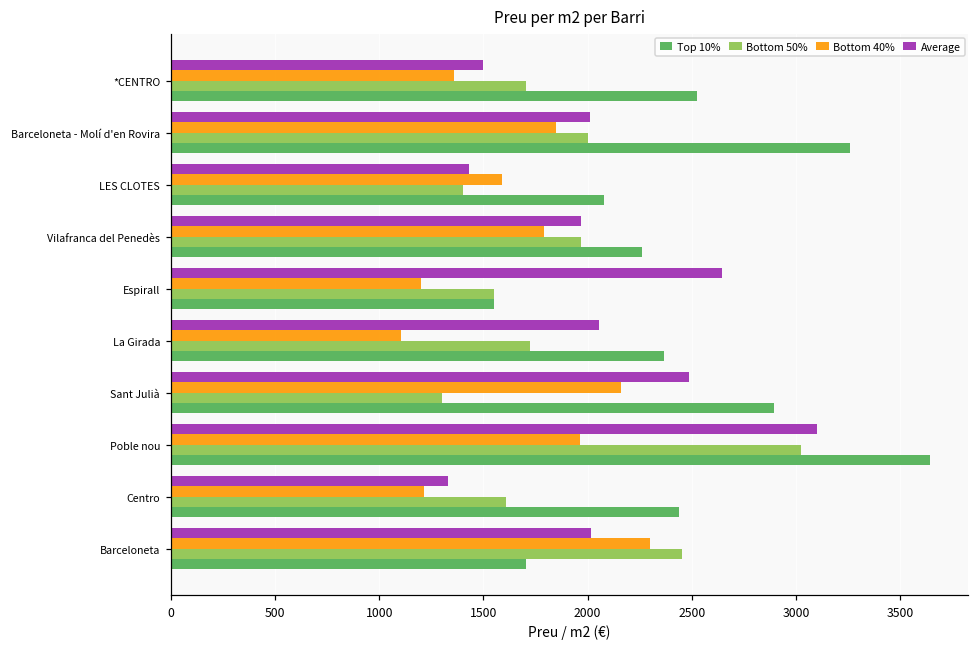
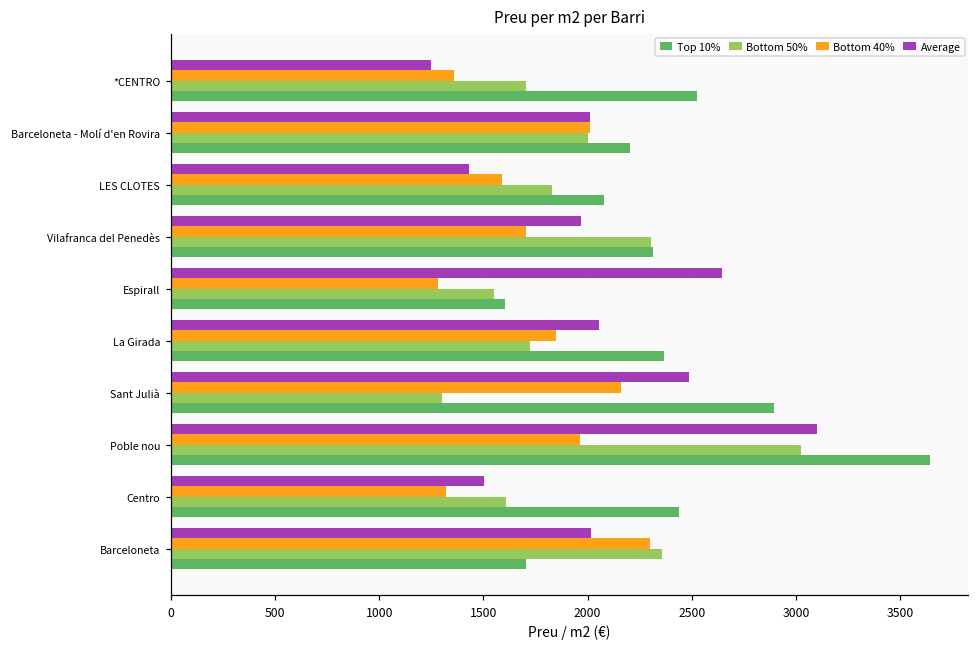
Average, *CENTRO: 1500 -> 1250
Bottom 40%, Barceloneta - Molí d'en Rovira: 1850 -> 2010
Top 10%, Barceloneta - Molí d'en Rovira: 3260 -> 2200
Bottom 50%, LES CLOTES: 1400 -> 1830
Bottom 40%, Vilafranca del Penedès: 1790 -> 1710
Bottom 50%, Vilafranca del Penedès: 1970 -> 2300
Top 10%, Vilafranca del Penedès: 2260 -> 2310
Bottom 40%, Espirall: 1200 -> 1280
Top 10%, Espirall: 1550 -> 1600
Bottom 40%, La Girada: 1110 -> 1850
Average, Centro: 1330 -> 1500
Bottom 40%, Centro: 1210 -> 1320
Bottom 50%, Barceloneta: 2450 -> 2350
